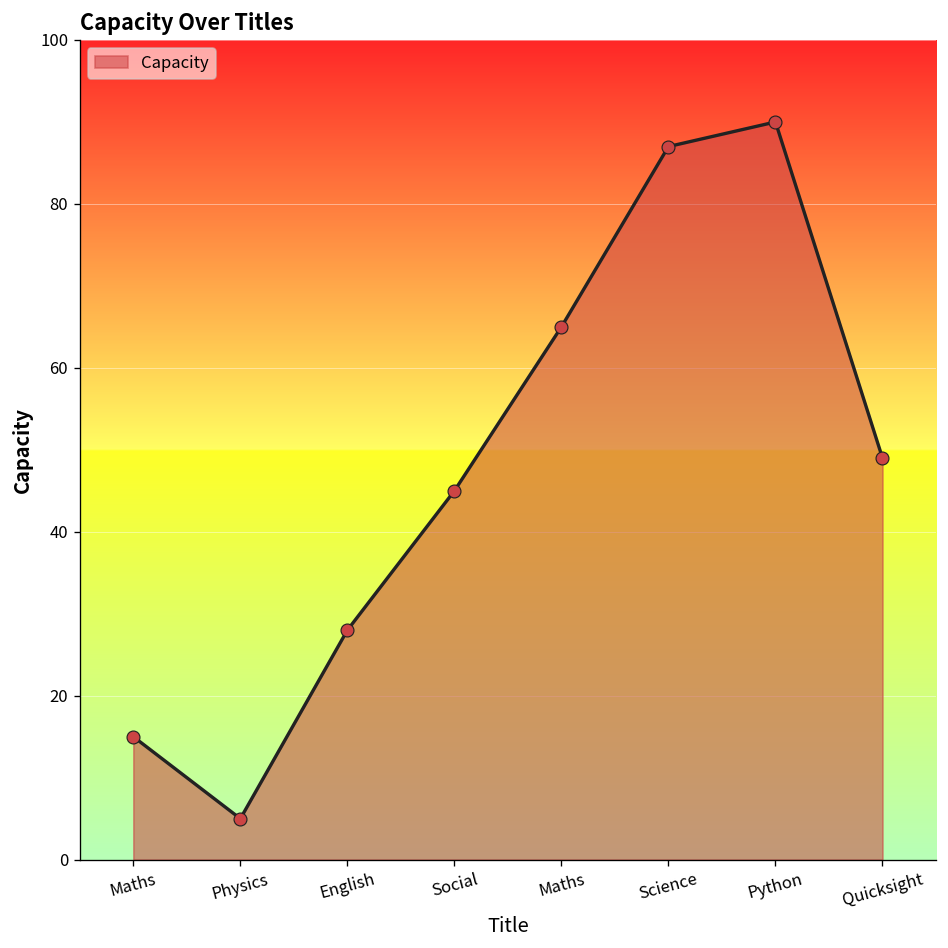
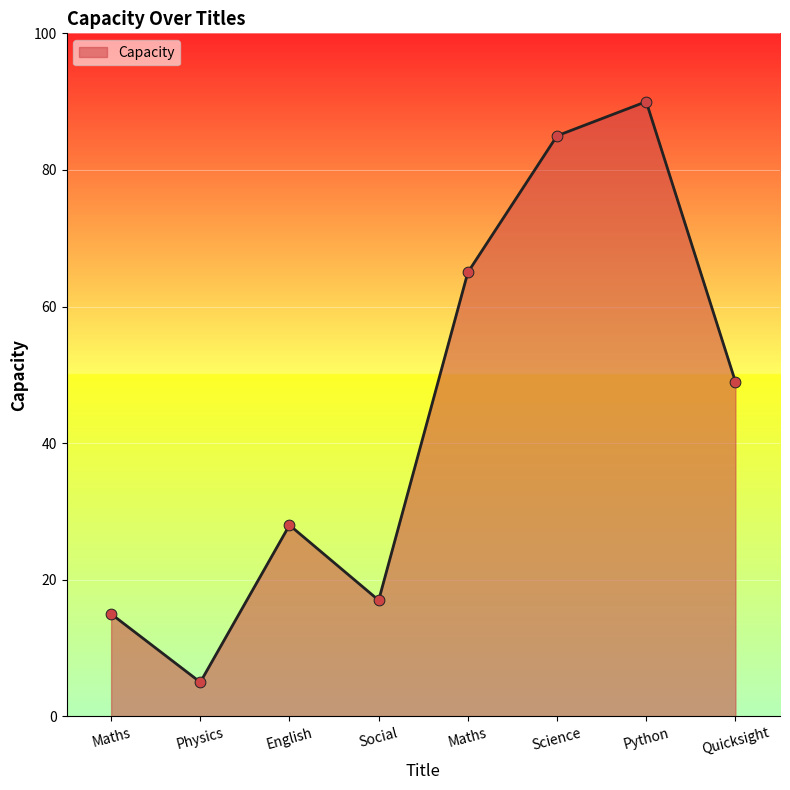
Social: 45 -> 17
Science: 87 -> 85
